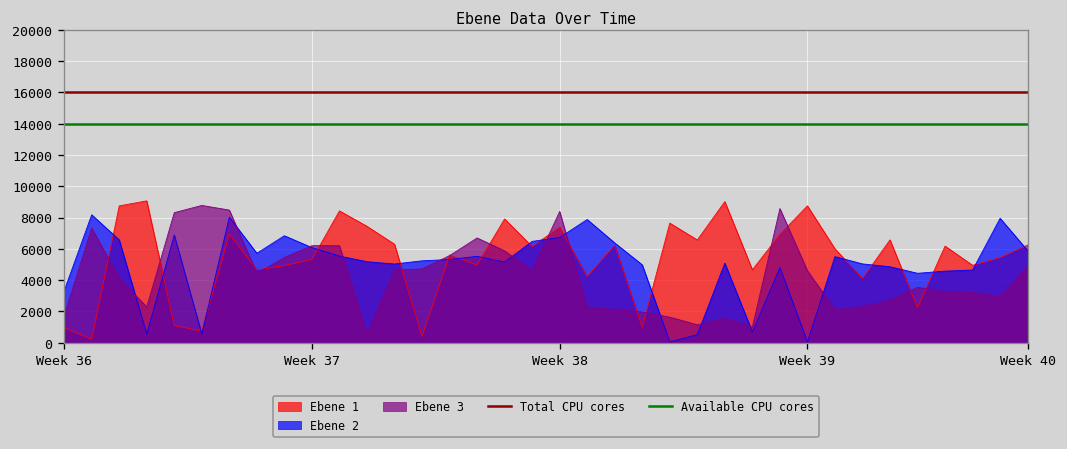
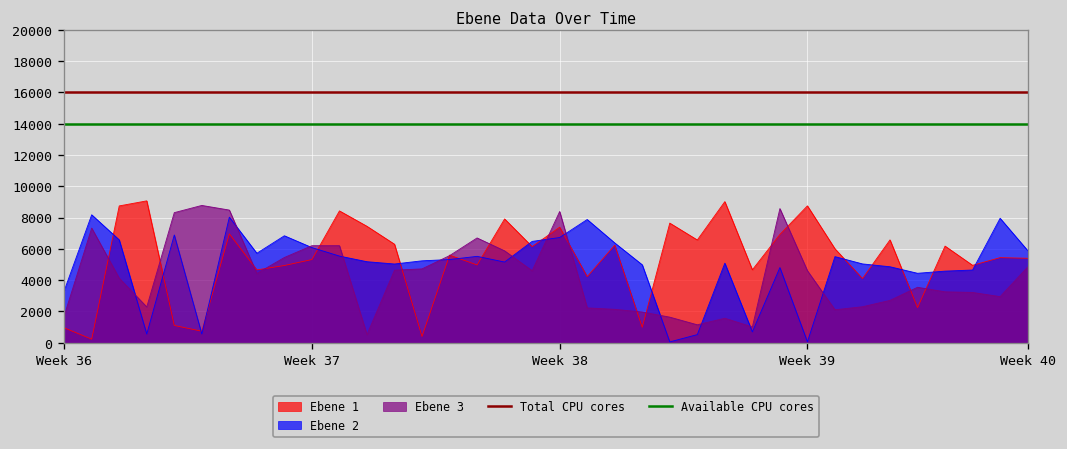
Ebene 1, Week 40: 6200 -> 5400
